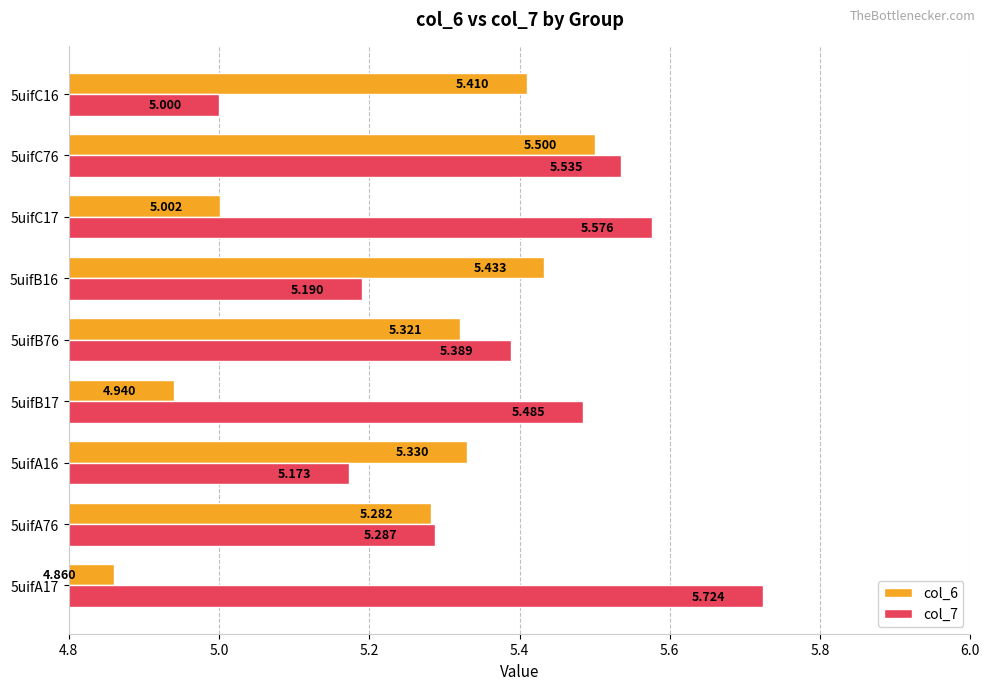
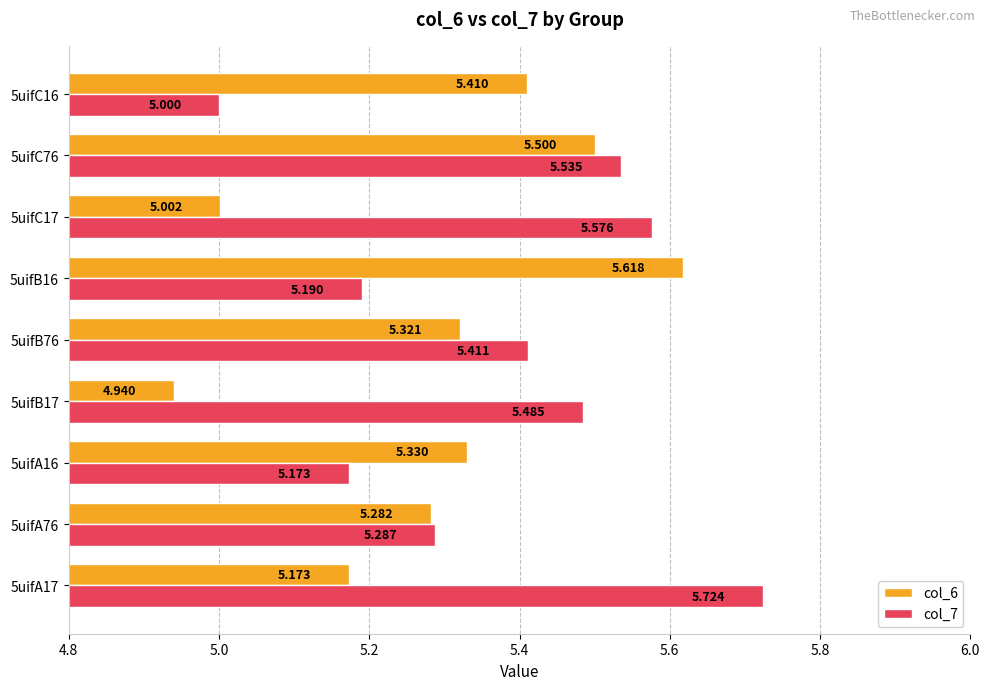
col_6, 5uifB16: 5.433 -> 5.618
col_7, 5uifB76: 5.389 -> 5.411
col_6, 5uifA17: 4.860 -> 5.173
